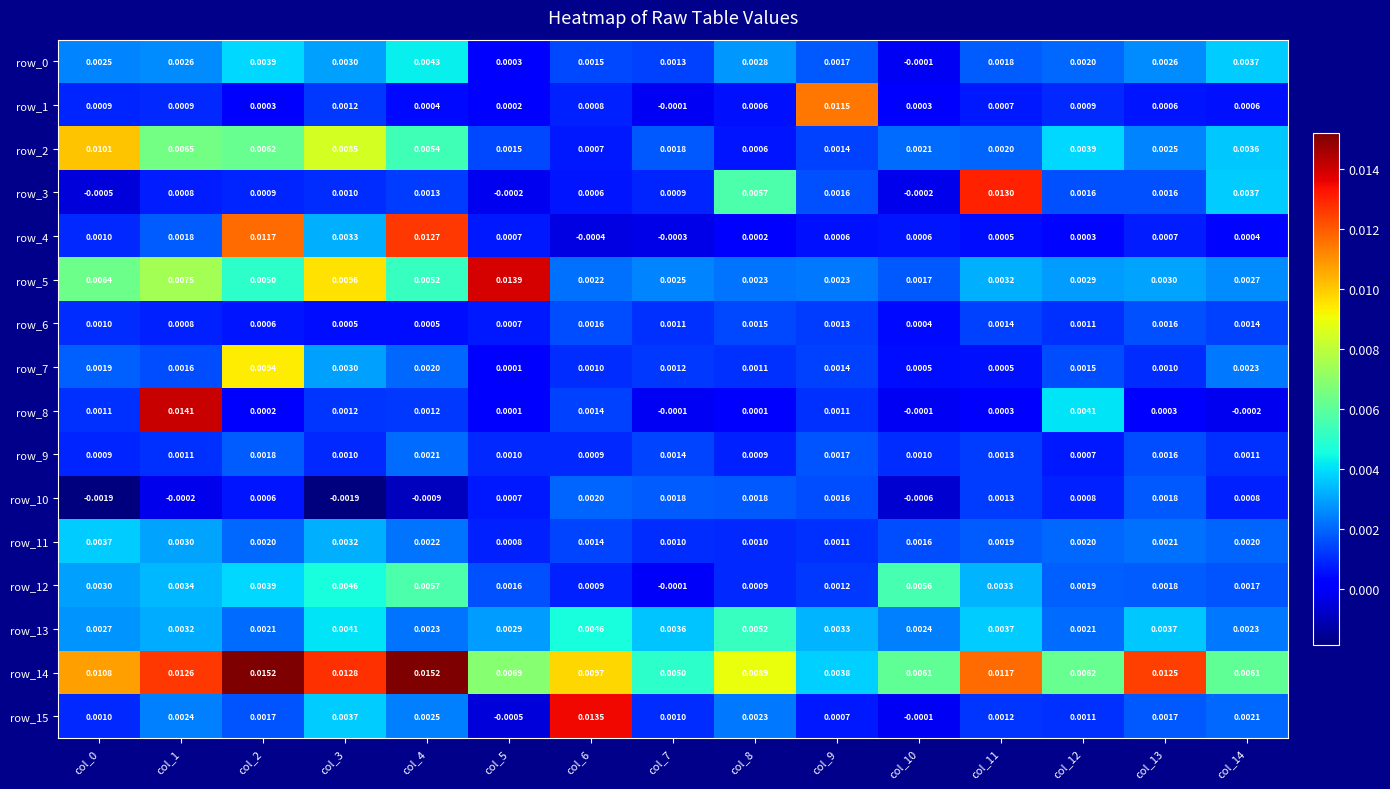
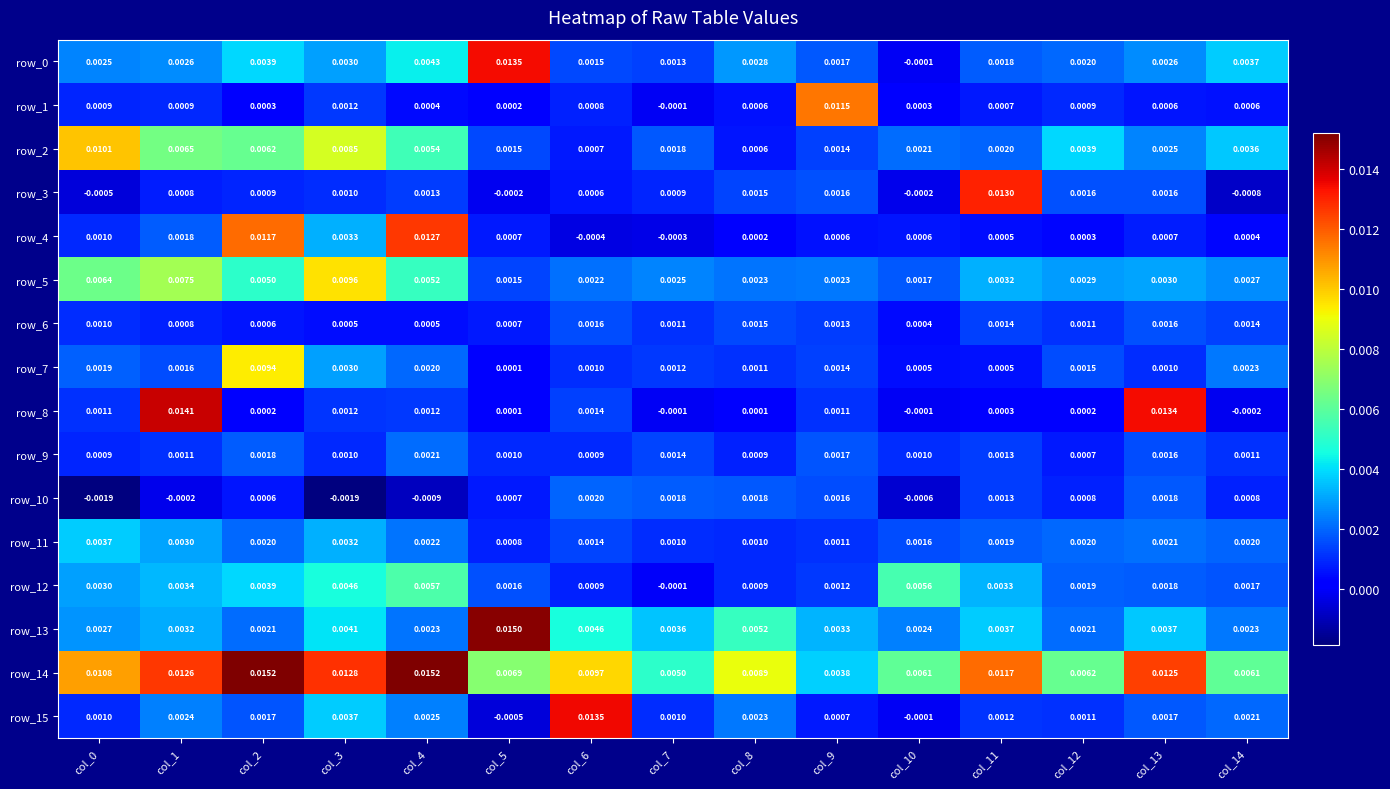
row_0, col_5: 0.0003 -> 0.0135
row_3, col_8: 0.0057 -> 0.0015
row_3, col_14: 0.0037 -> -0.0008
row_5, col_5: 0.0139 -> 0.0015
row_8, col_12: 0.0041 -> 0.0002
row_8, col_13: 0.0003 -> 0.0134
row_13, col_5: 0.0029 -> 0.0150
